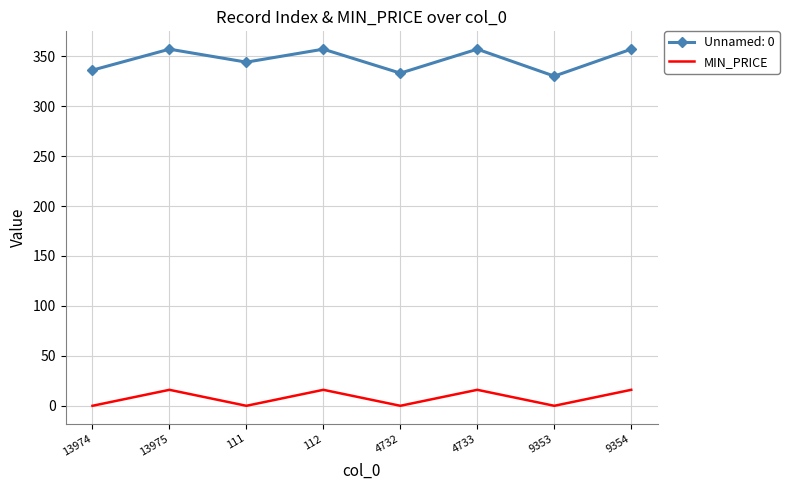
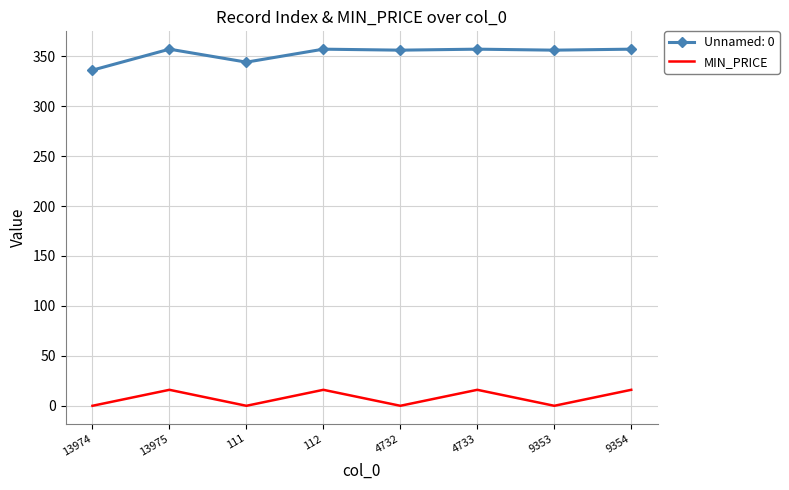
Unnamed: 0, 4732: 330 -> 360
Unnamed: 0, 9353: 330 -> 360
